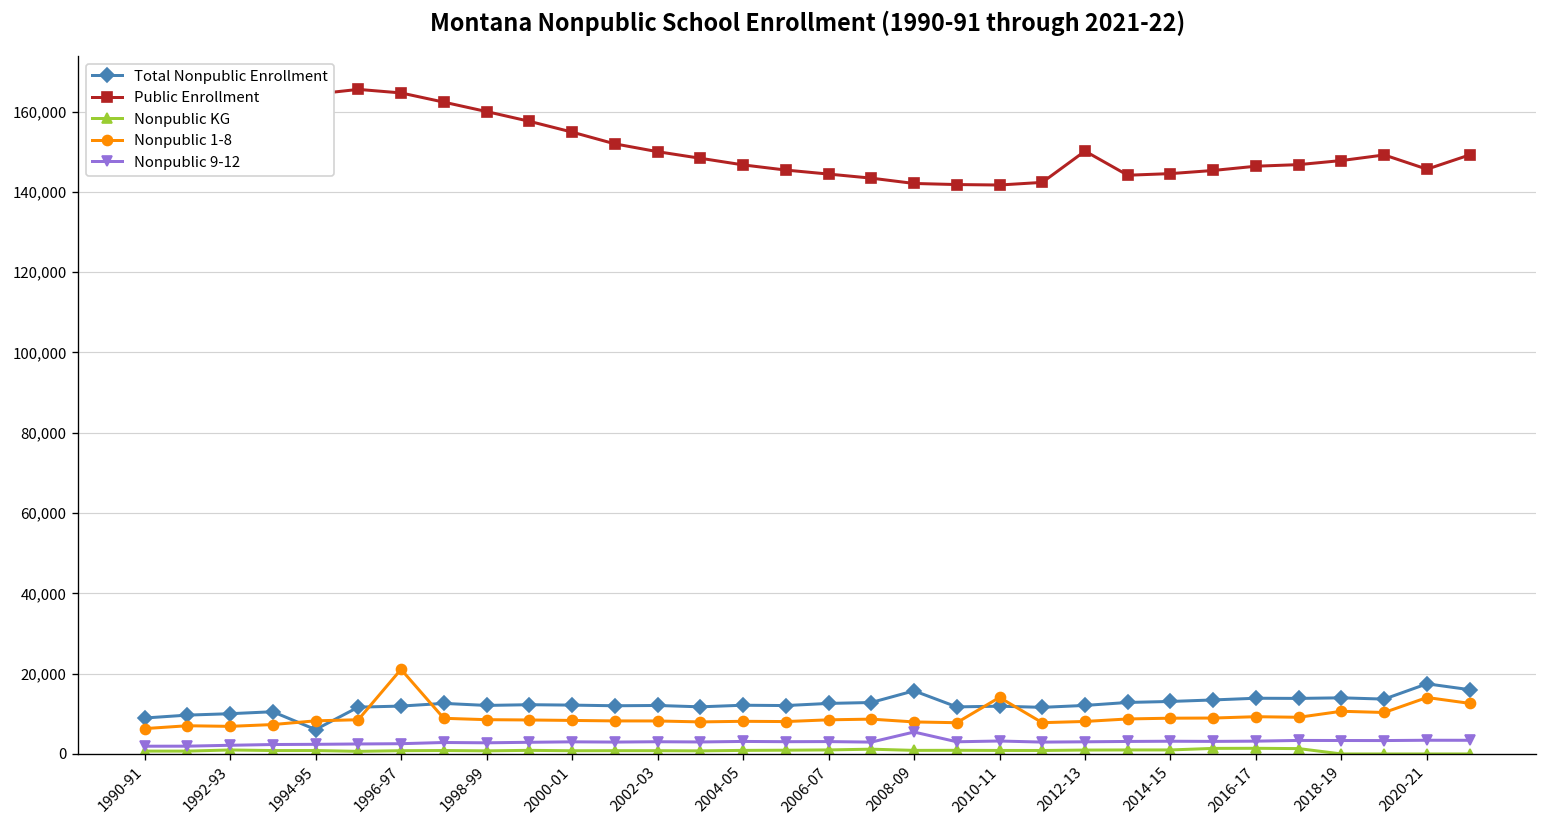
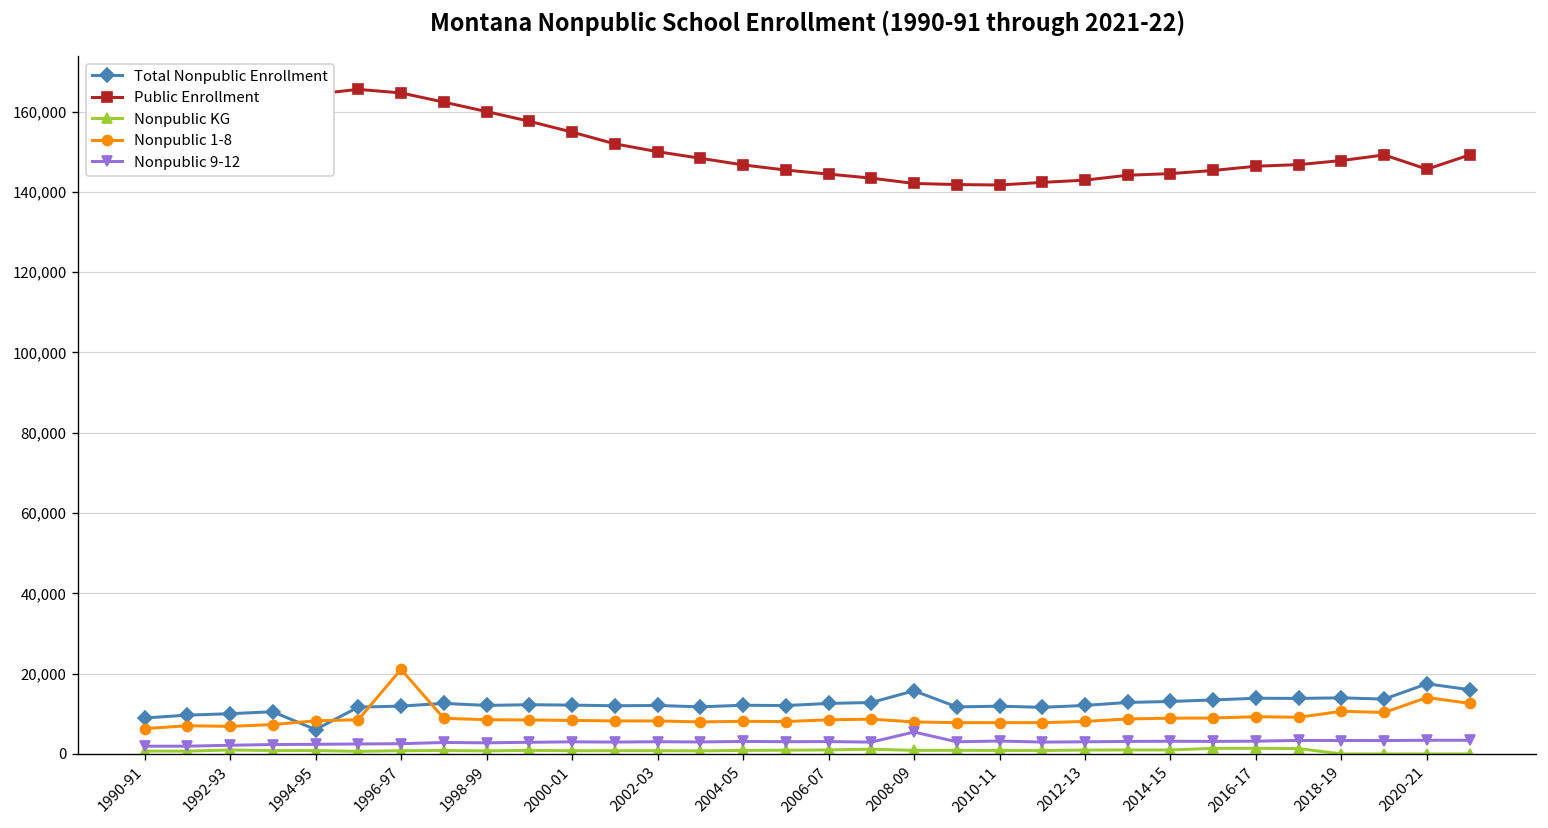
Nonpublic 1-8, 2010-11: 14,000 -> 8,000
Public Enrollment, 2012-13: 150,000 -> 143,000
